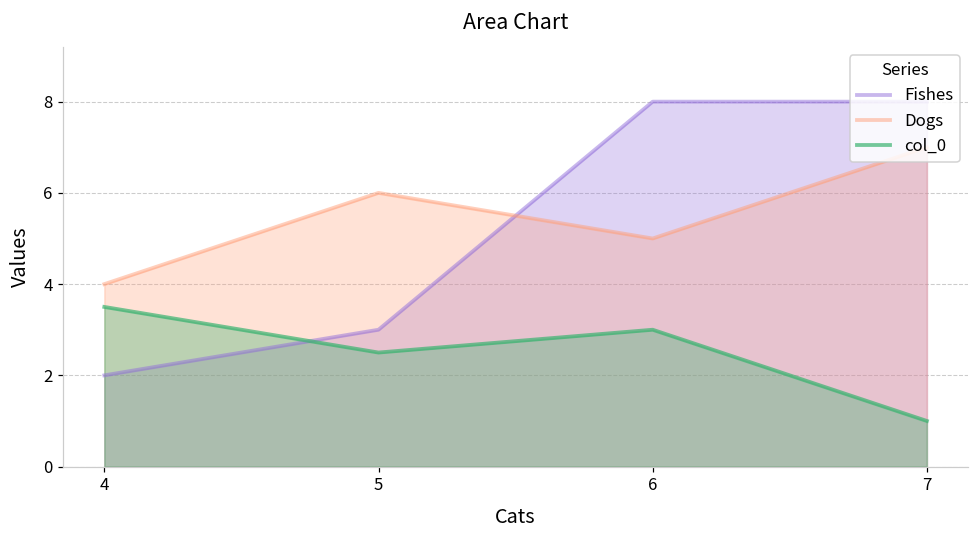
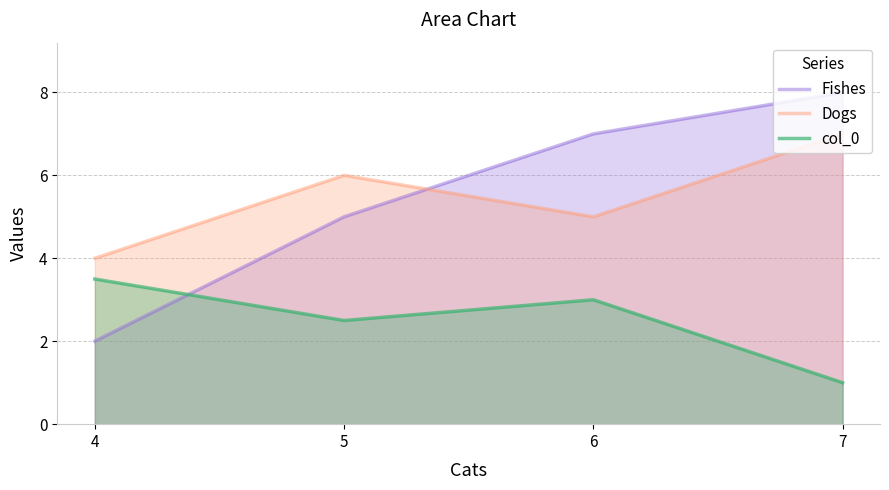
Fishes, 5: 3 -> 5
Fishes, 6: 8 -> 7
